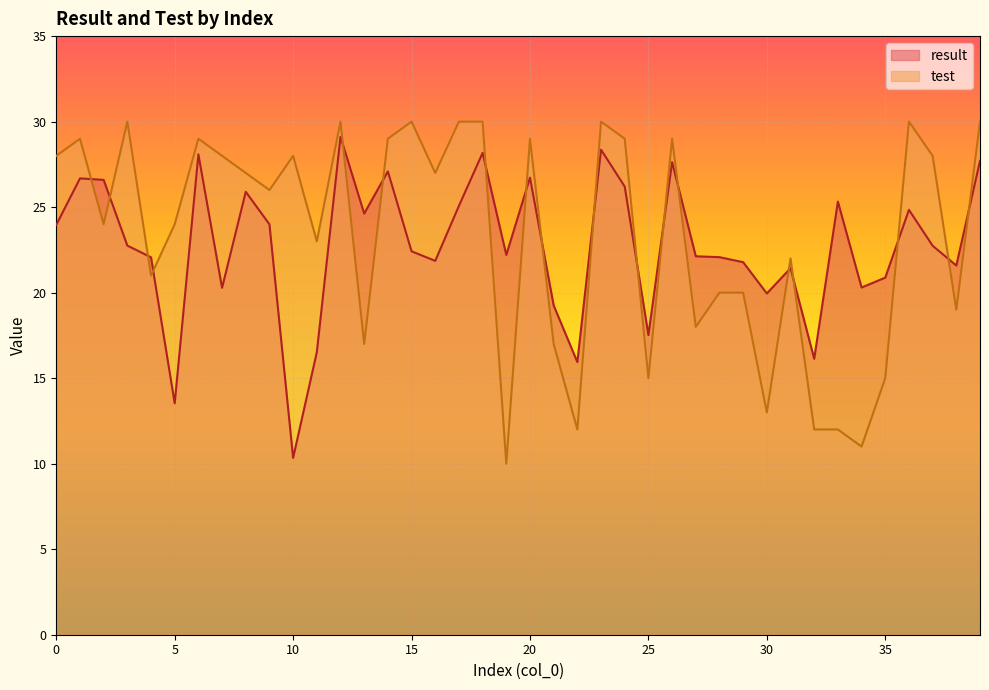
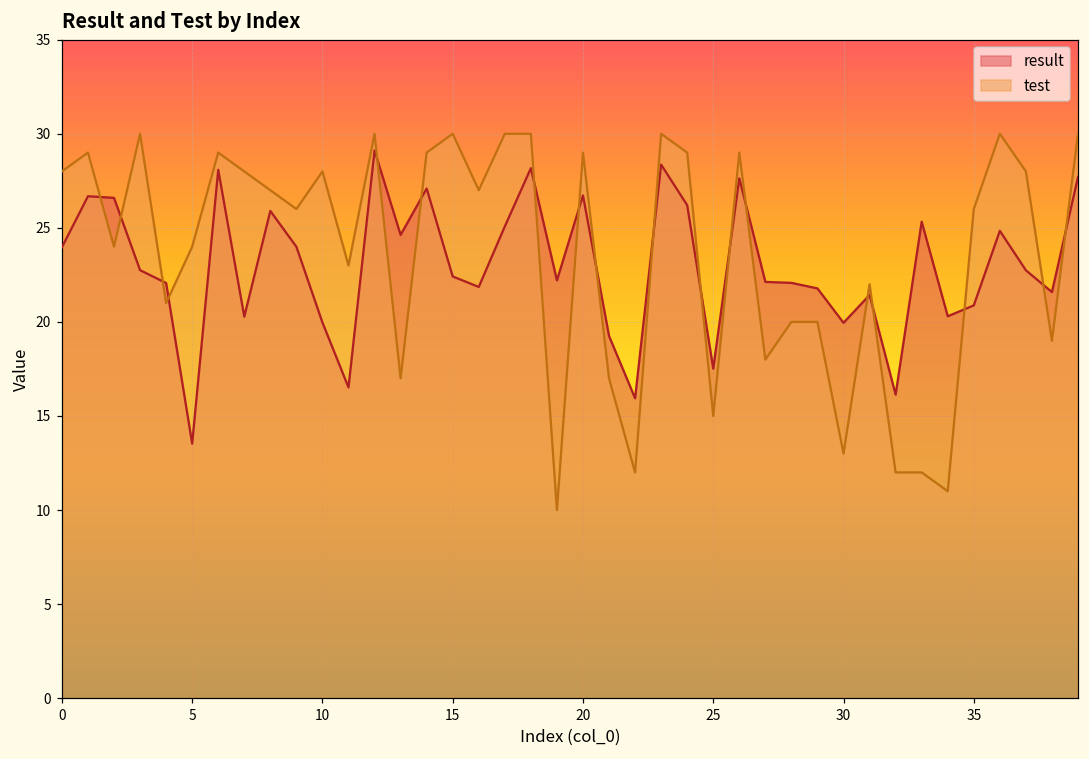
result, 10: 10.3 -> 20.0
test, 35: 15 -> 26
